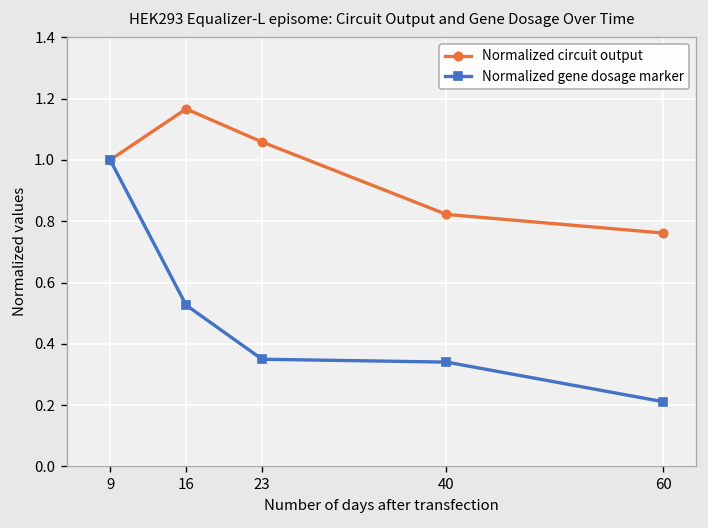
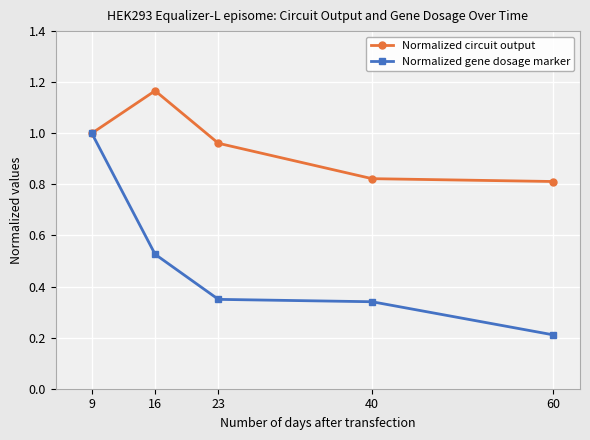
Normalized circuit output, 23: 1.06 -> 0.96
Normalized circuit output, 60: 0.76 -> 0.81
